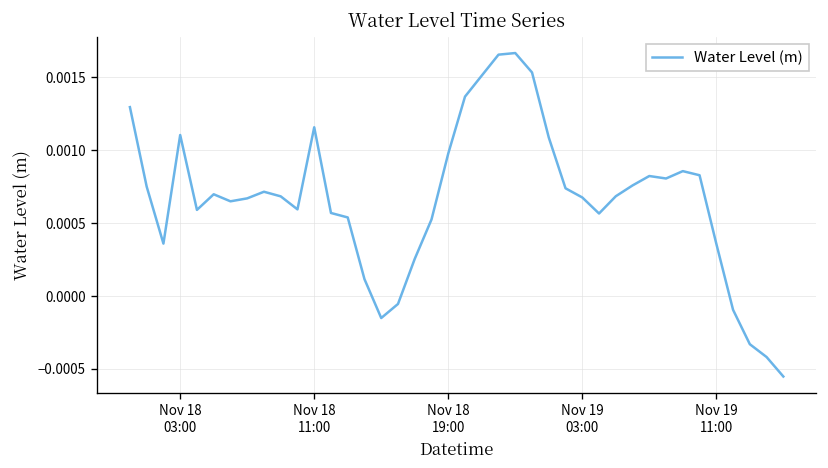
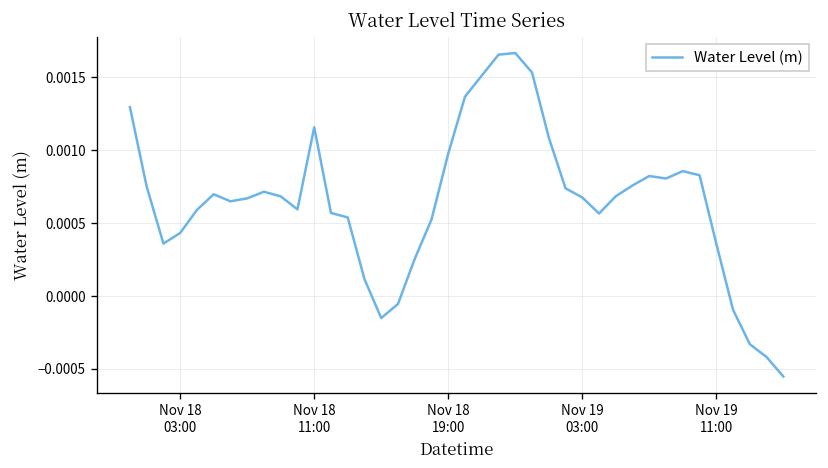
Nov 18 03:00: 0.00110 -> 0.00043
